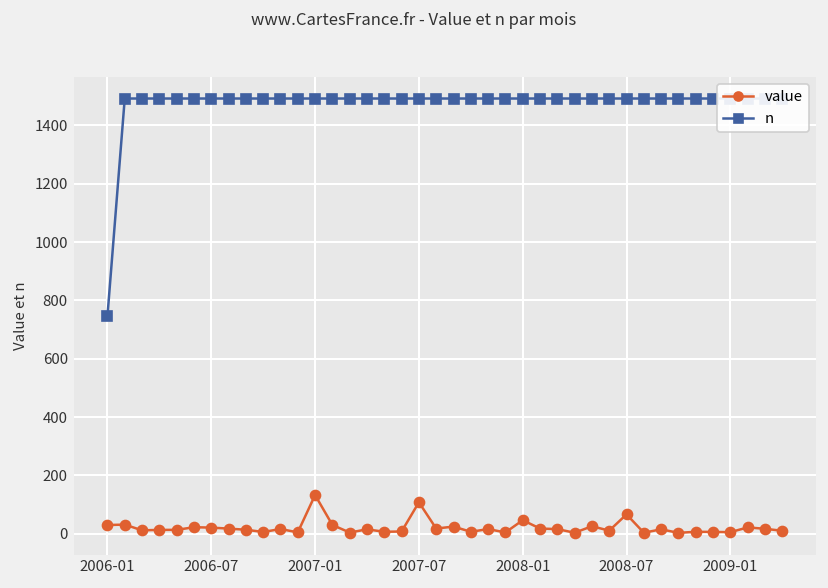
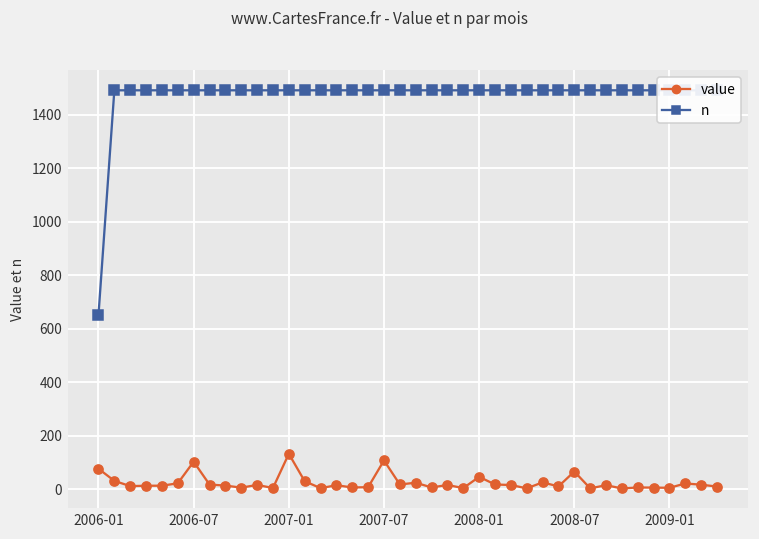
value, 2006-01: 30 -> 80
n, 2006-01: 750 -> 650
value, 2006-07: 20 -> 100
